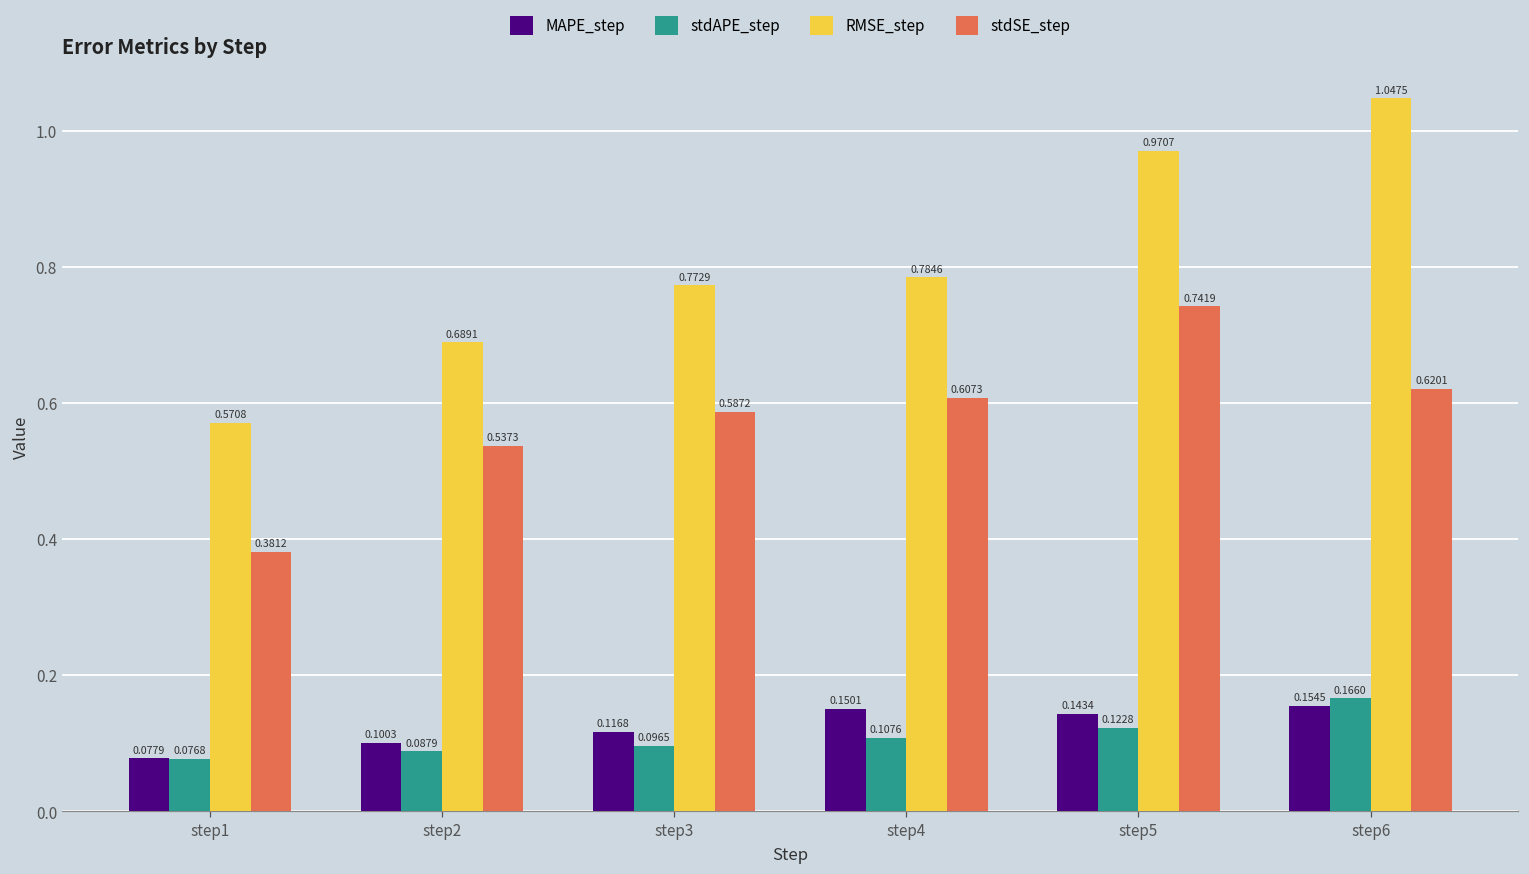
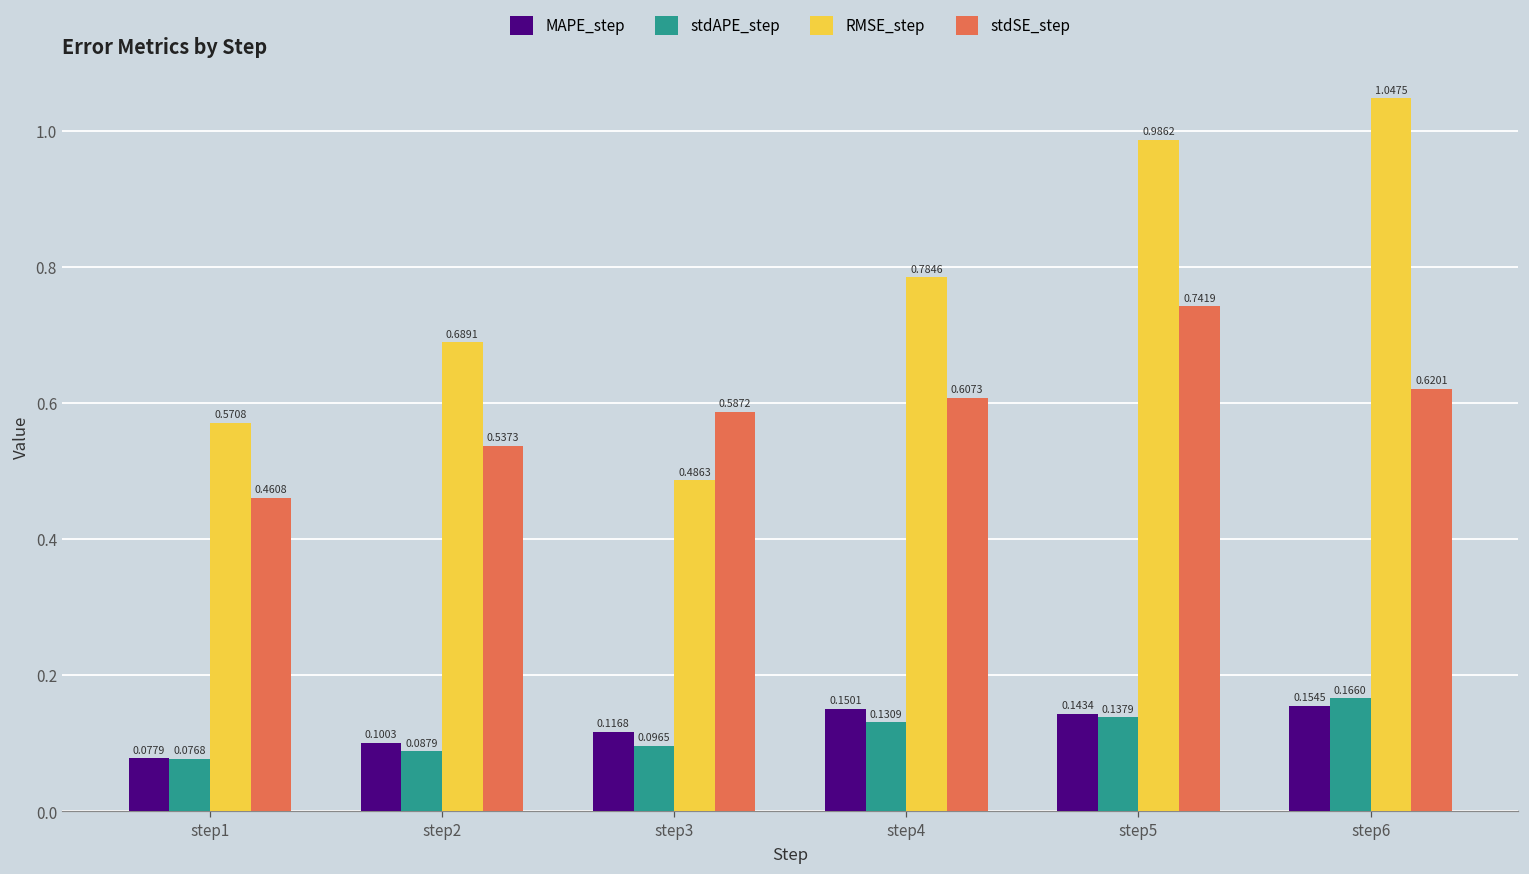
stdSE_step, step1: 0.3812 -> 0.4608
RMSE_step, step3: 0.7729 -> 0.4863
stdAPE_step, step4: 0.1076 -> 0.1309
stdAPE_step, step5: 0.1228 -> 0.1379
RMSE_step, step5: 0.9707 -> 0.9862
